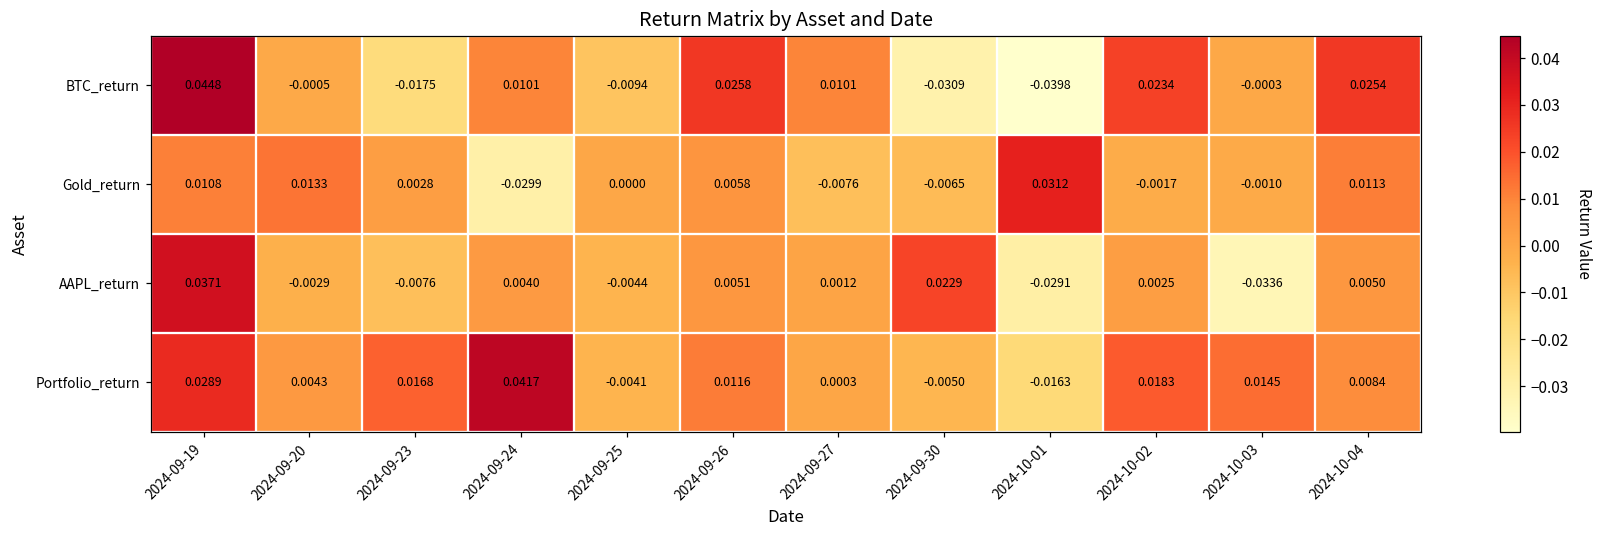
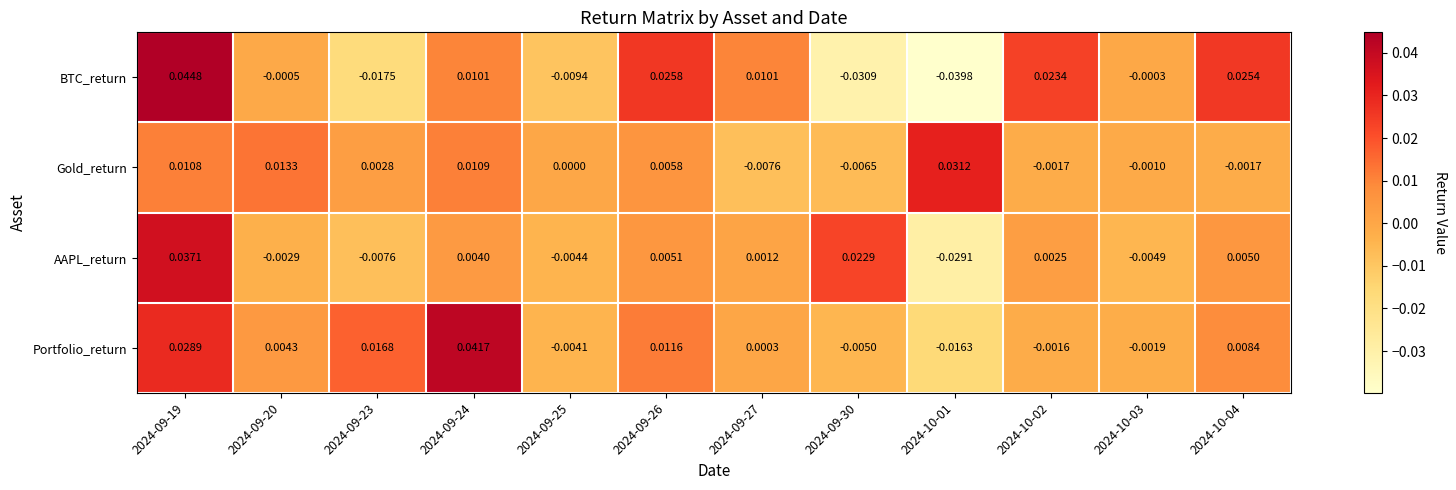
Gold_return, 2024-09-24: -0.0299 -> 0.0109
Gold_return, 2024-10-04: 0.0113 -> -0.0017
AAPL_return, 2024-10-03: -0.0336 -> -0.0049
Portfolio_return, 2024-10-02: 0.0183 -> -0.0016
Portfolio_return, 2024-10-03: 0.0145 -> -0.0019
